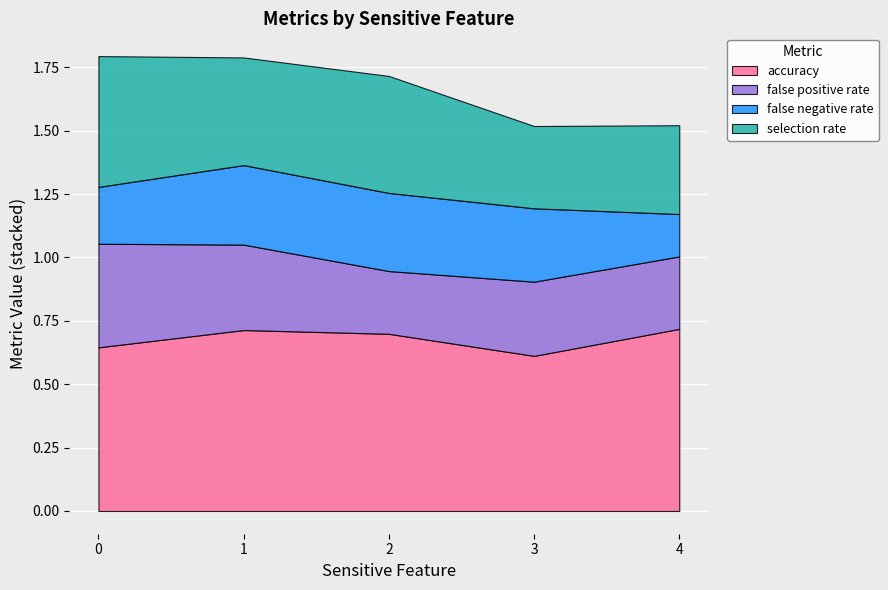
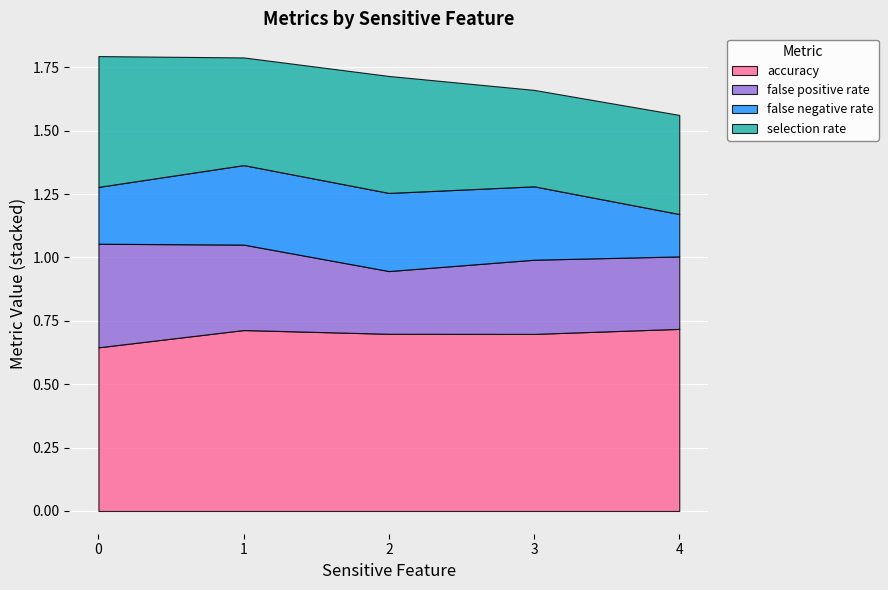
accuracy, 3: 0.61 -> 0.70
selection rate, 3: 0.32 -> 0.38
selection rate, 4: 0.35 -> 0.39
